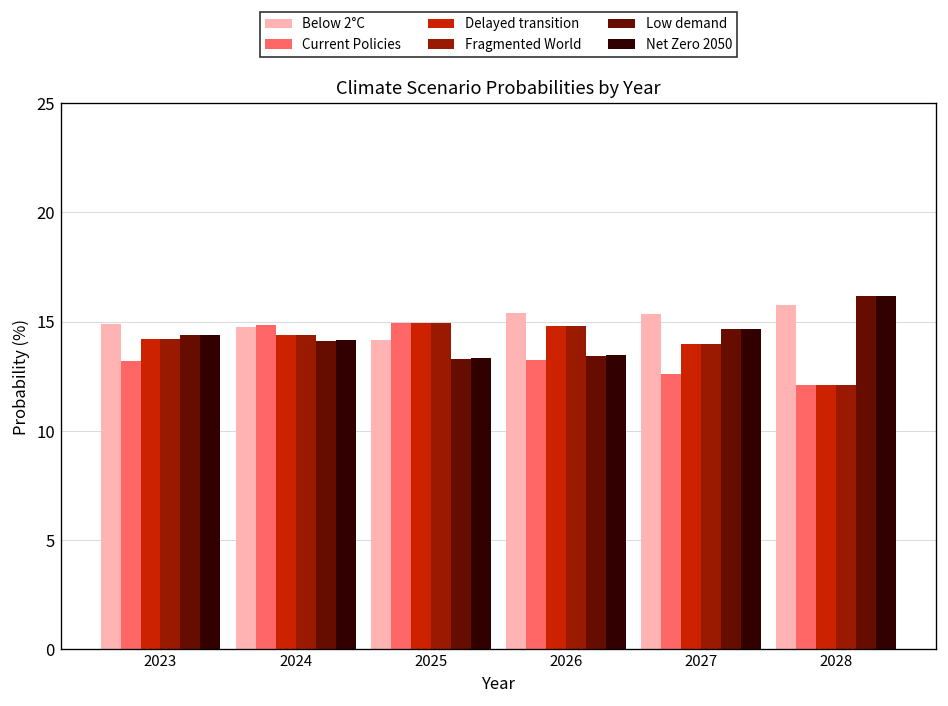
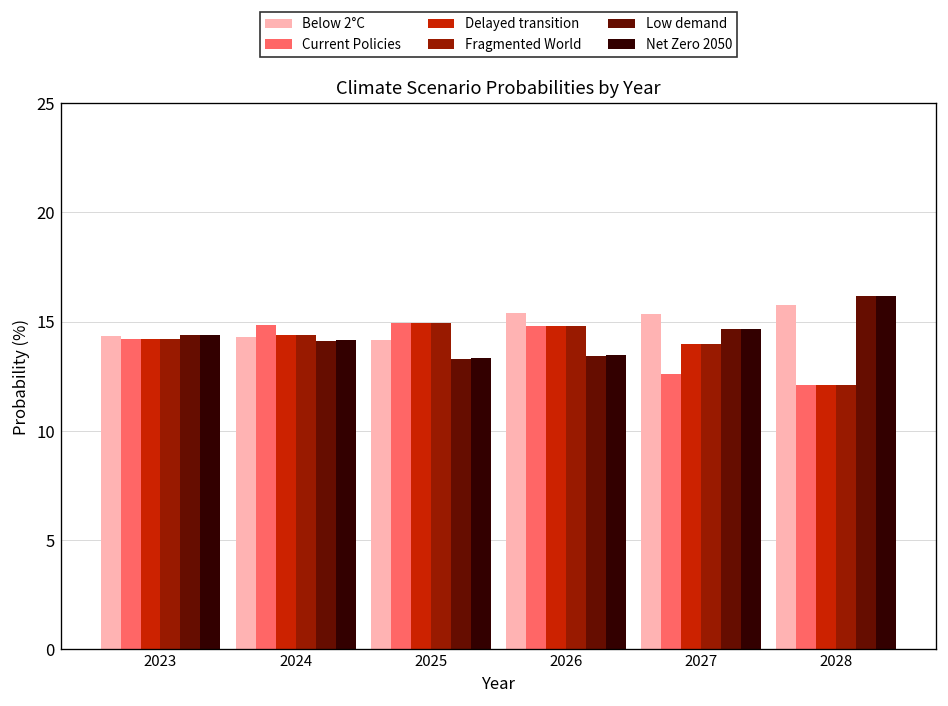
Below 2°C, 2023: 14.9 -> 14.3
Current Policies, 2023: 13.2 -> 14.2
Below 2°C, 2024: 14.7 -> 14.3
Current Policies, 2026: 13.2 -> 14.8
